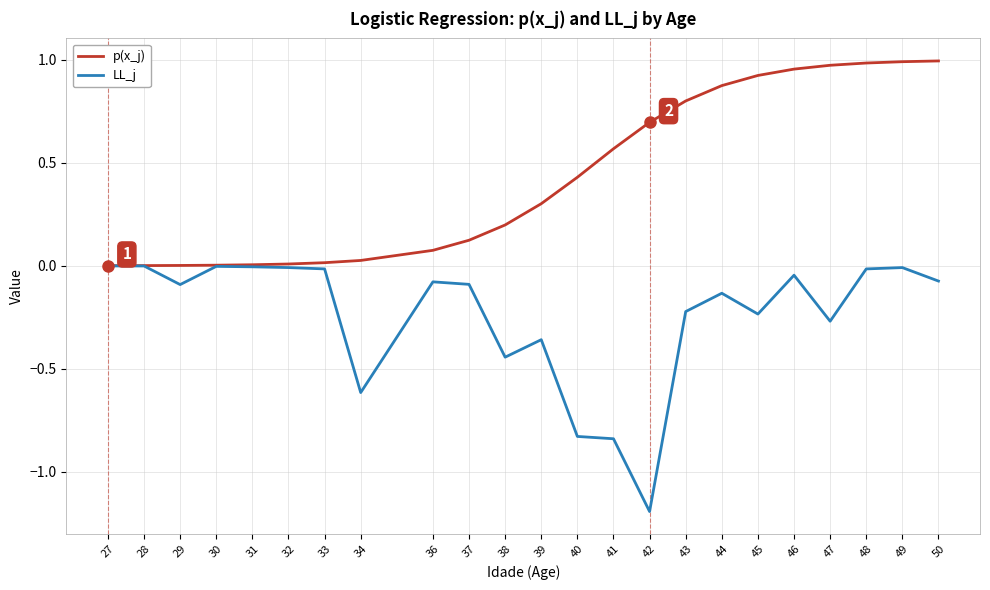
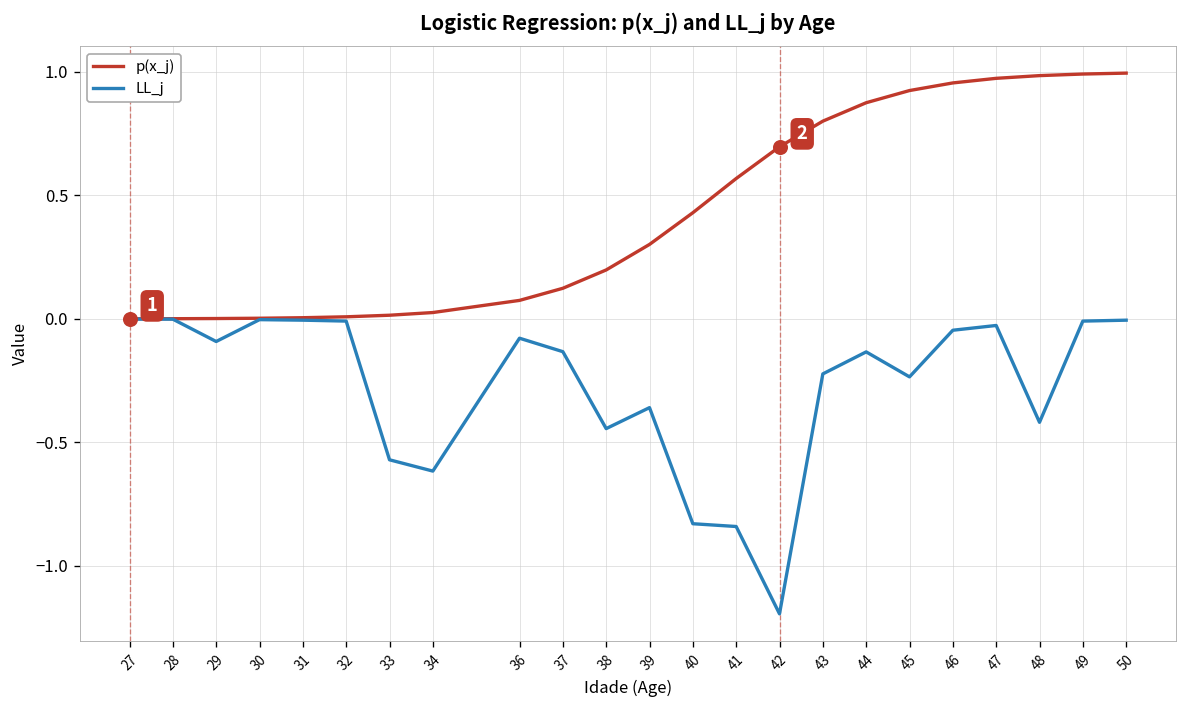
LL_j, 33: -0.02 -> -0.57
LL_j, 37: -0.09 -> -0.13
LL_j, 47: -0.27 -> -0.03
LL_j, 48: -0.02 -> -0.42
LL_j, 50: -0.07 -> -0.01
